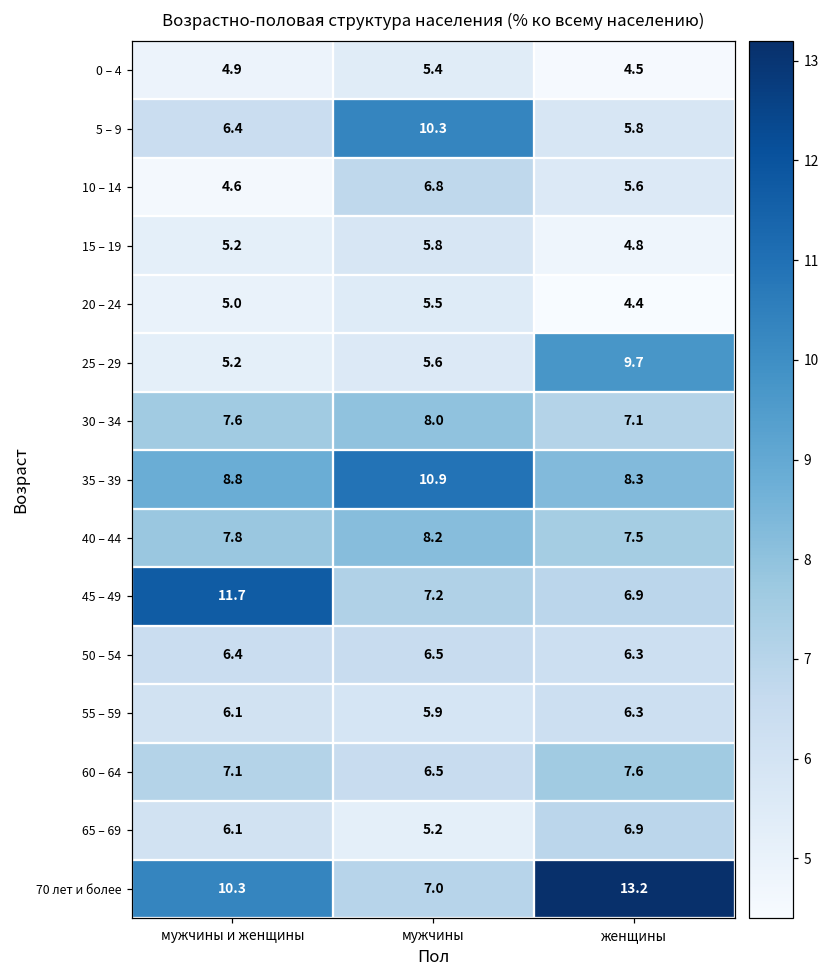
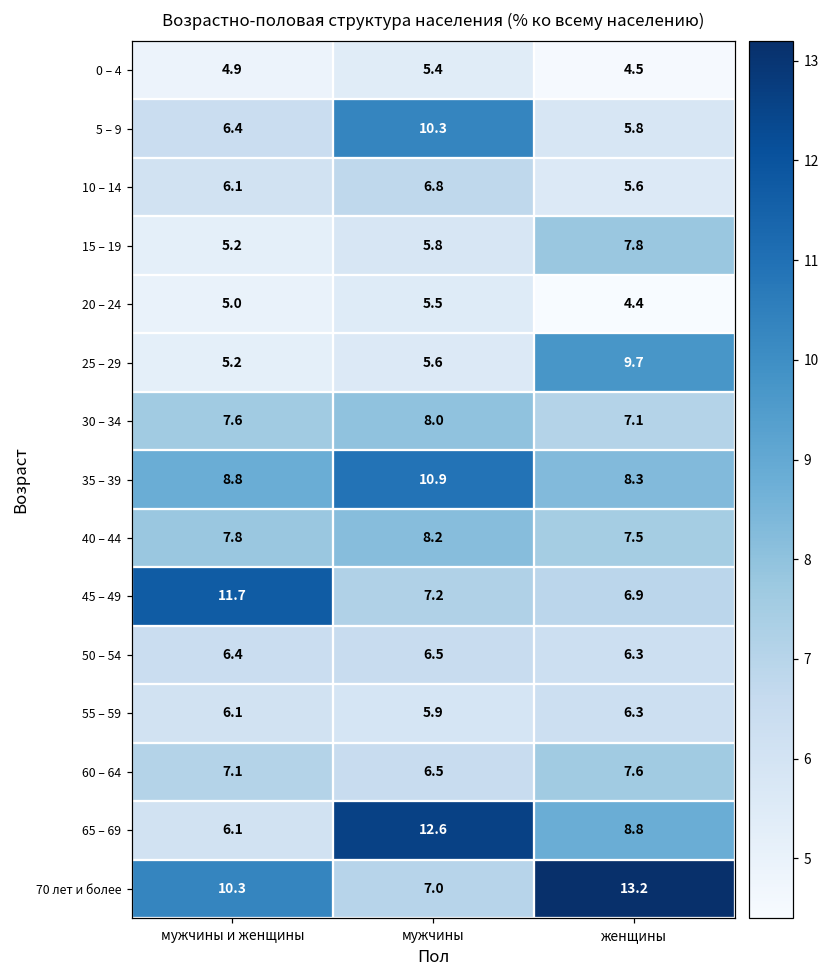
10 – 14, мужчины и женщины: 4.6 -> 6.1
15 – 19, женщины: 4.8 -> 7.8
65 – 69, мужчины: 5.2 -> 12.6
65 – 69, женщины: 6.9 -> 8.8
